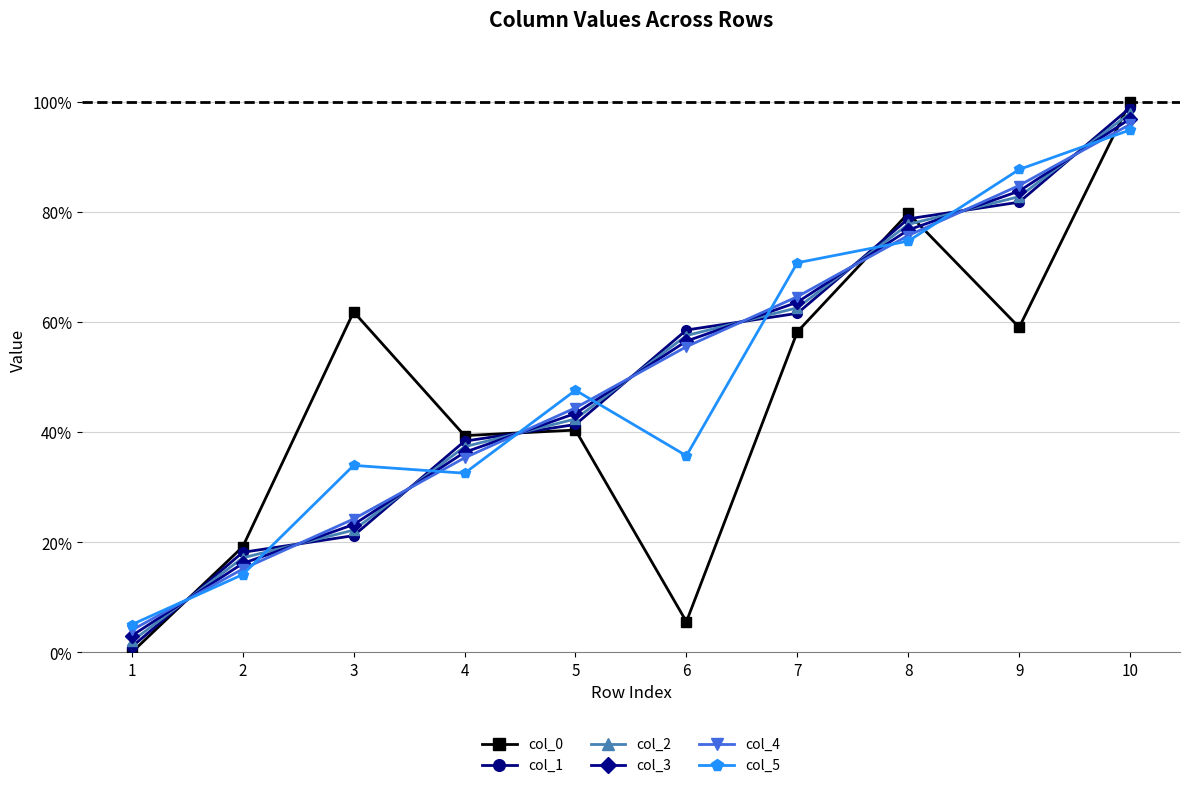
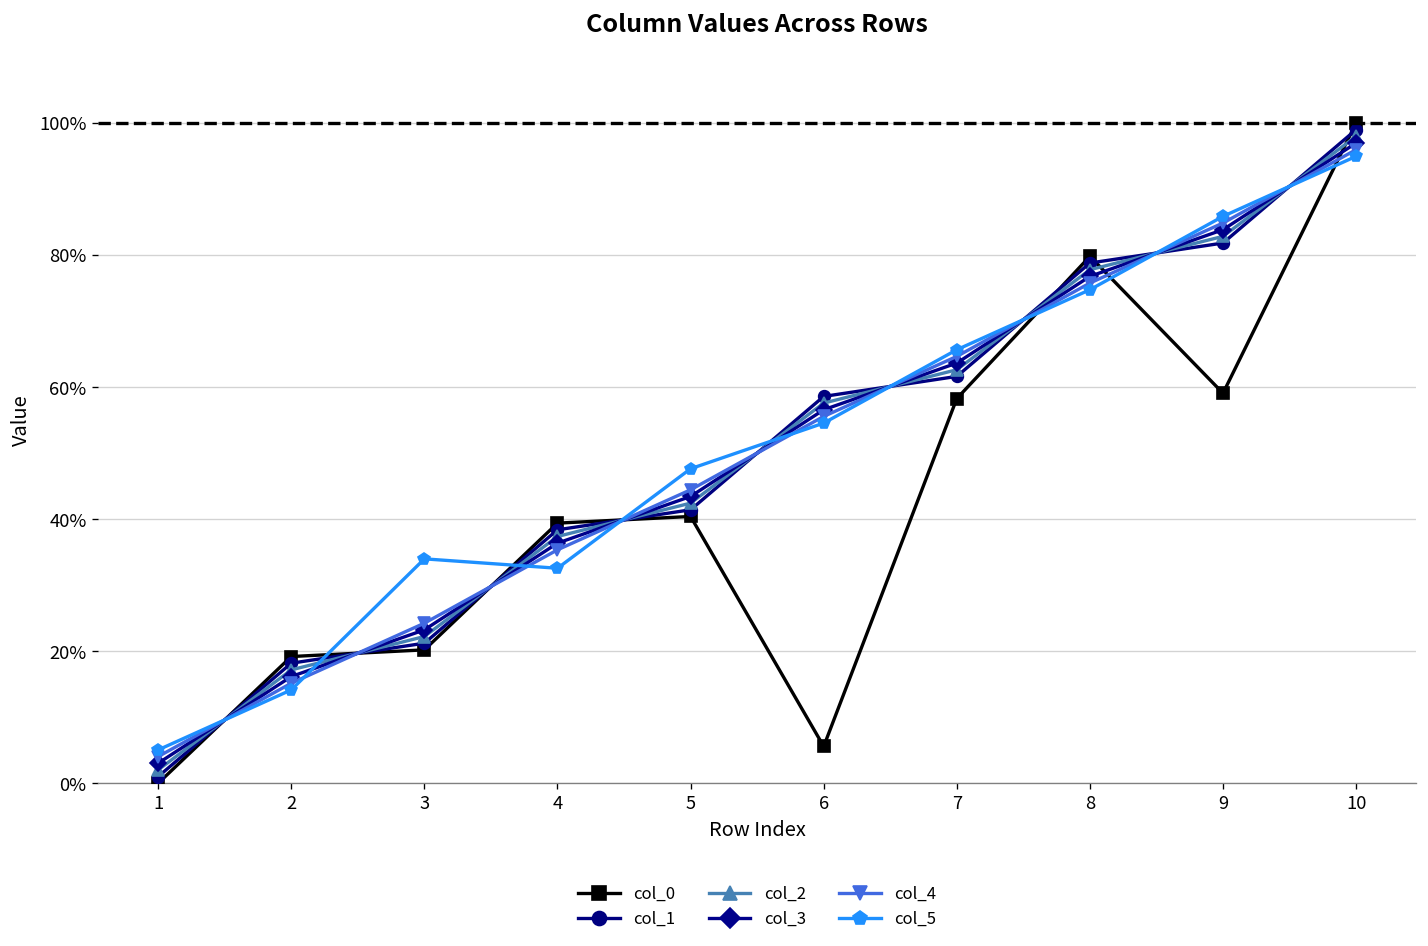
col_0, 3: 62% -> 20%
col_5, 6: 36% -> 55%
col_5, 7: 71% -> 66%
col_5, 9: 88% -> 86%
